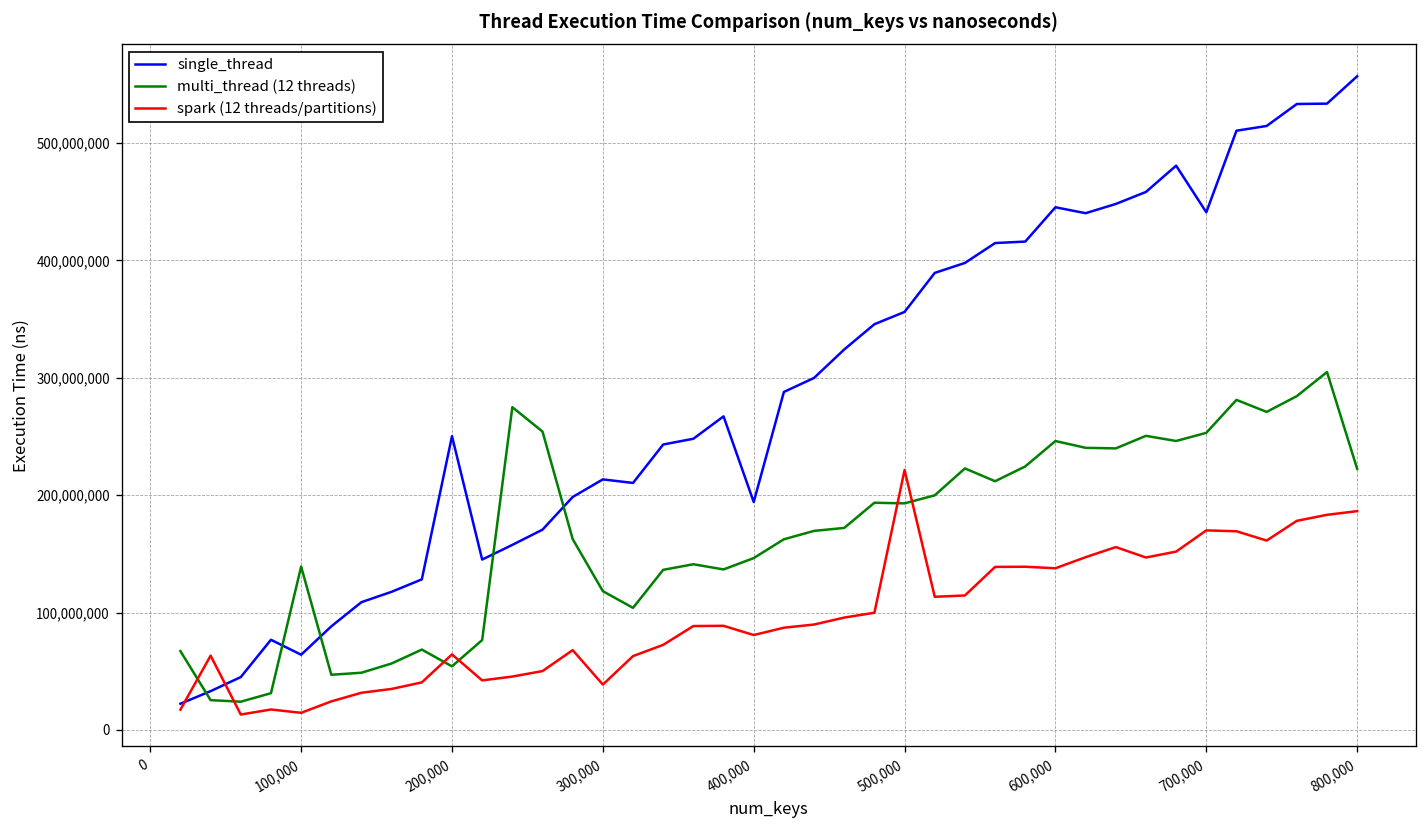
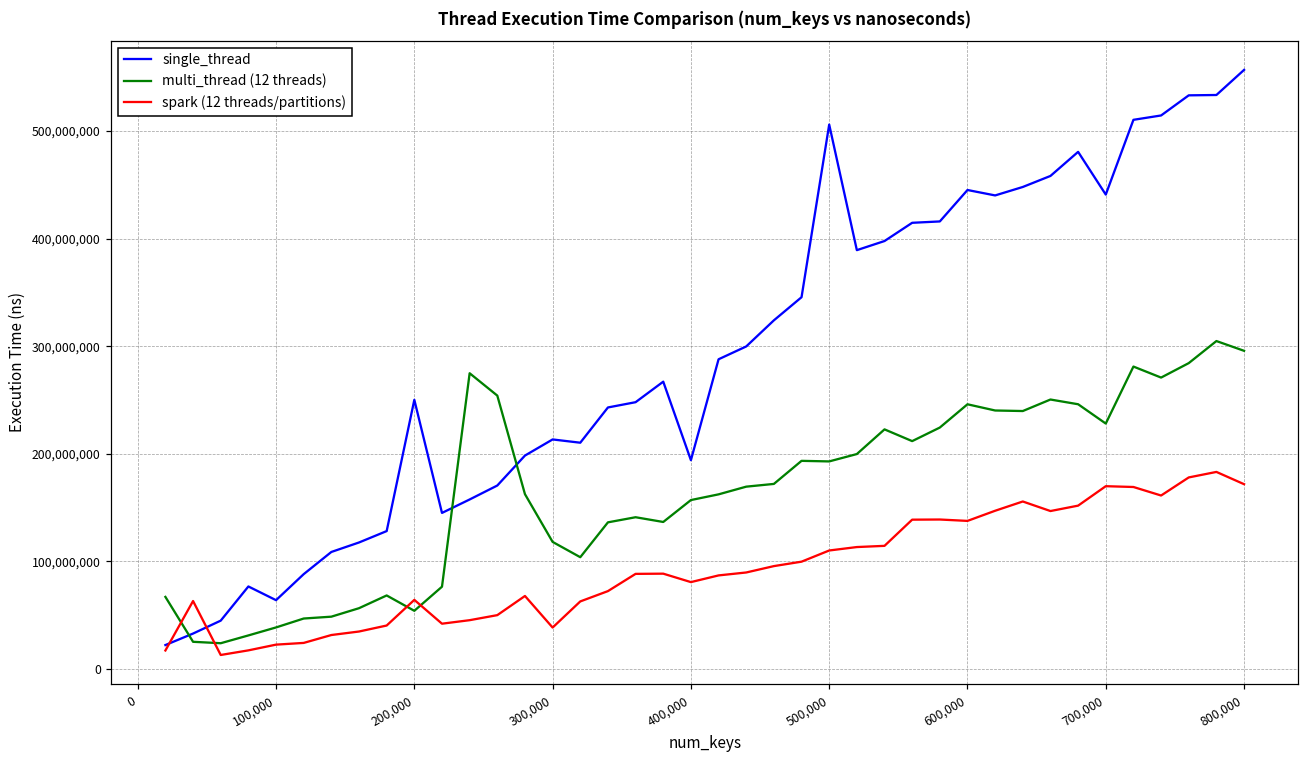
multi_thread (12 threads), 100,000: 140,000,000 -> 40,000,000
spark (12 threads/partitions), 100,000: 10,000,000 -> 20,000,000
multi_thread (12 threads), 400,000: 150,000,000 -> 160,000,000
single_thread, 500,000: 360,000,000 -> 510,000,000
spark (12 threads/partitions), 500,000: 220,000,000 -> 110,000,000
multi_thread (12 threads), 700,000: 250,000,000 -> 230,000,000
multi_thread (12 threads), 800,000: 220,000,000 -> 300,000,000
spark (12 threads/partitions), 800,000: 190,000,000 -> 170,000,000
